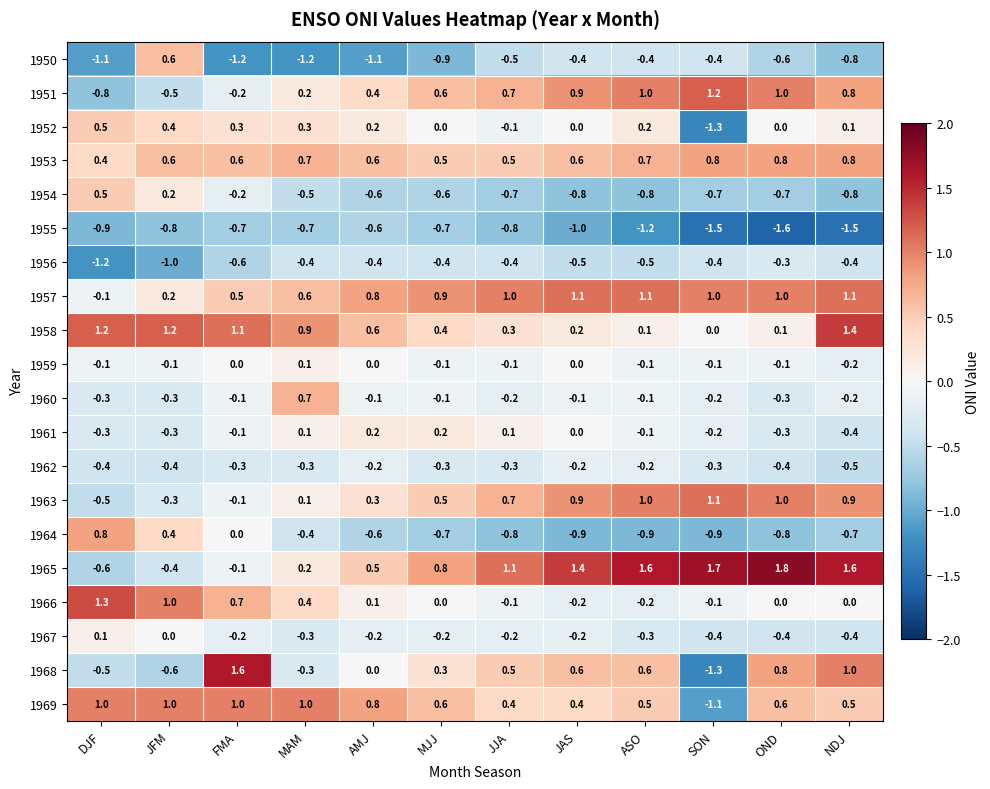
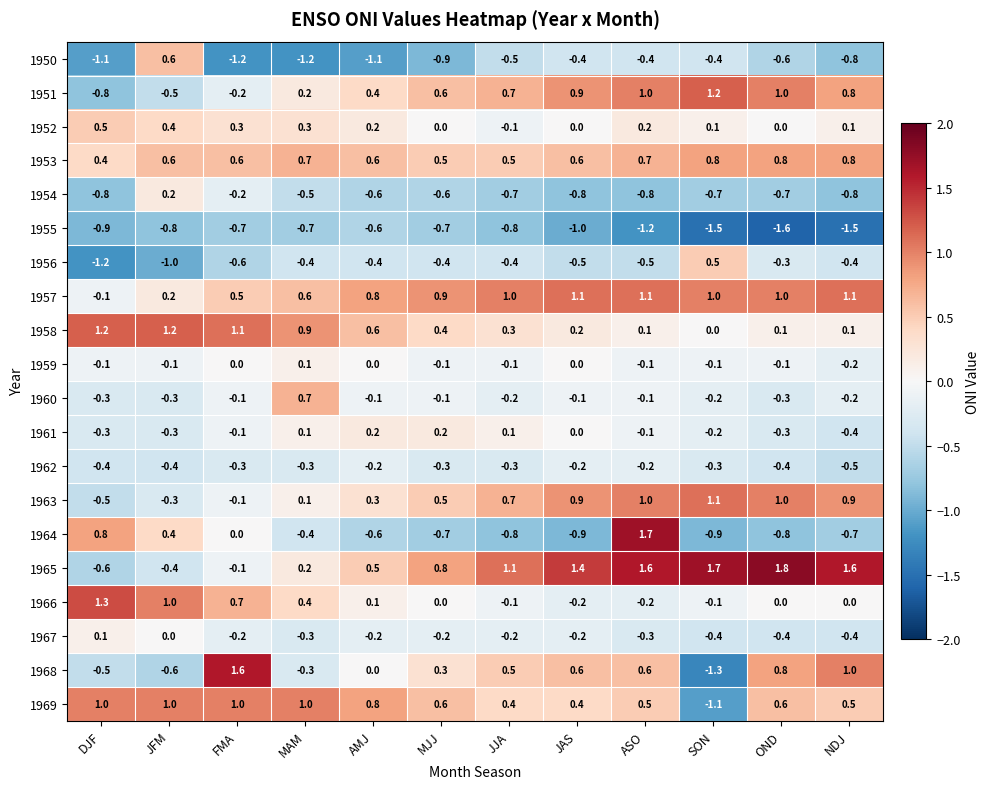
1952, SON: -1.3 -> 0.1
1954, DJF: 0.5 -> -0.8
1956, SON: -0.4 -> 0.5
1958, NDJ: 1.4 -> 0.1
1964, ASO: -0.9 -> 1.7
